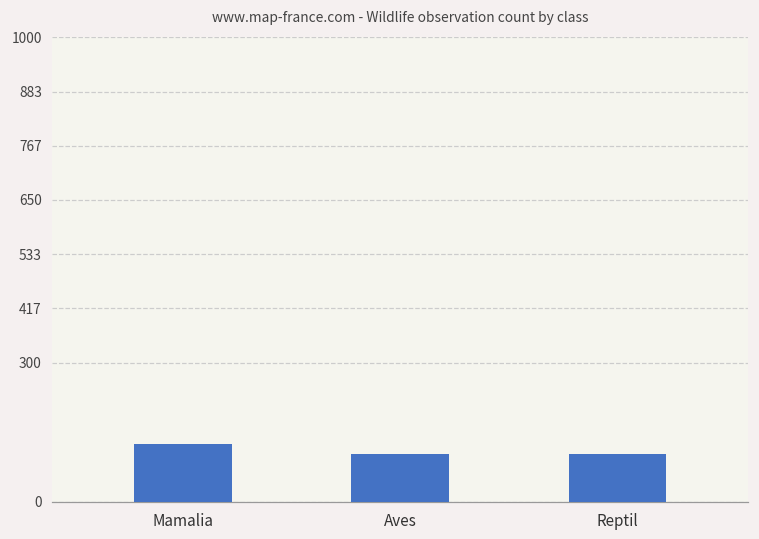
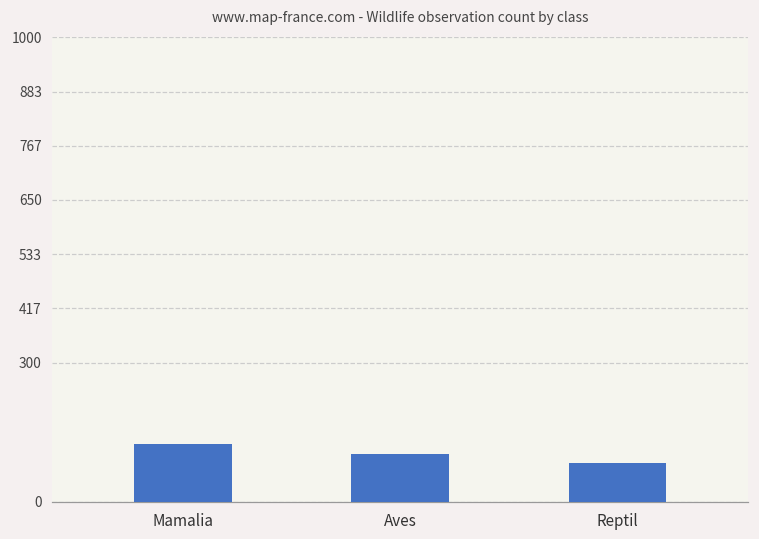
Reptil: 100 -> 80
